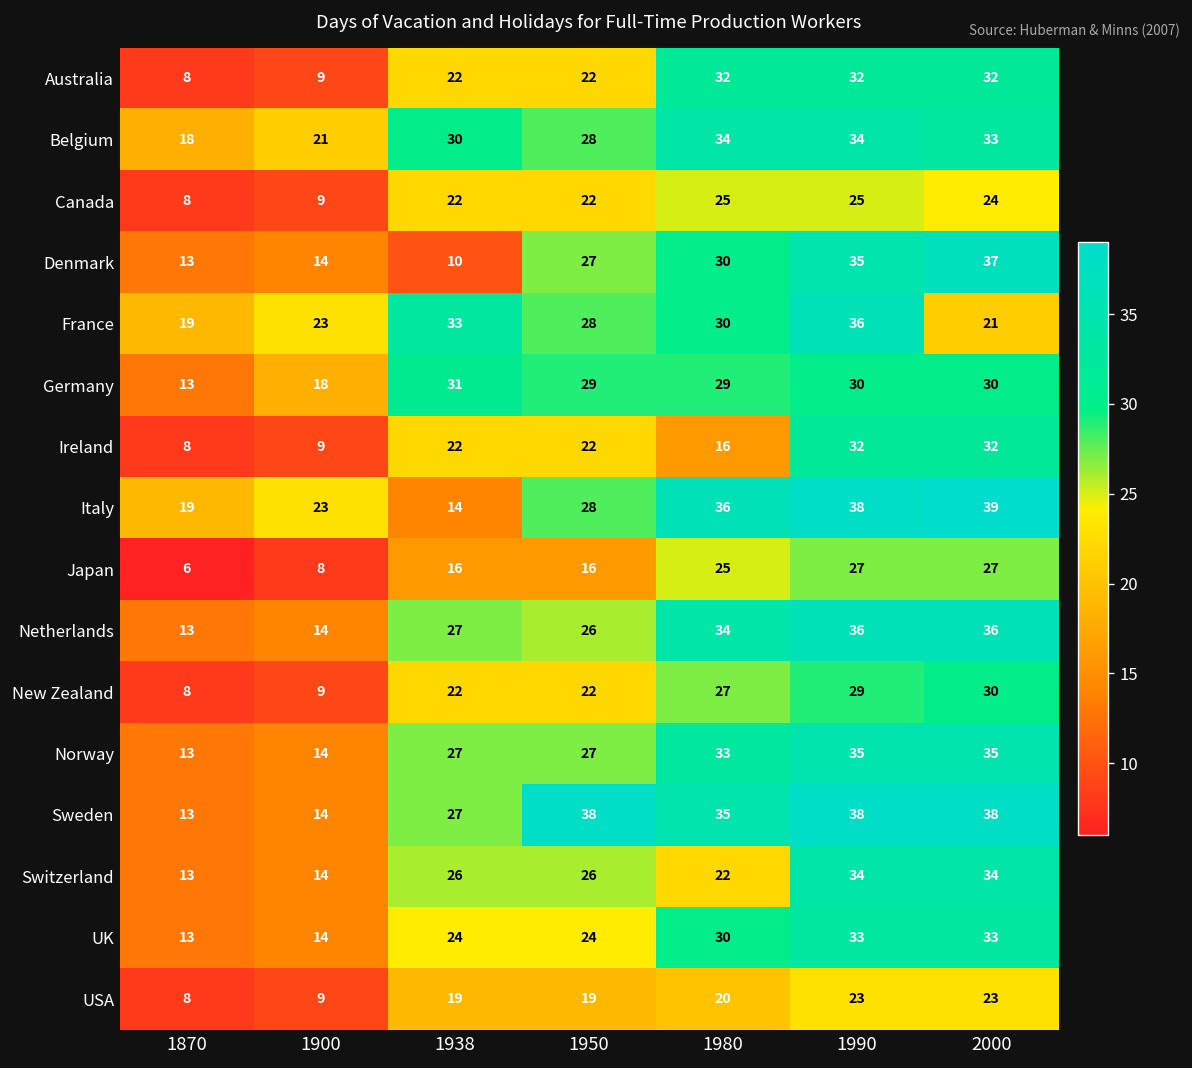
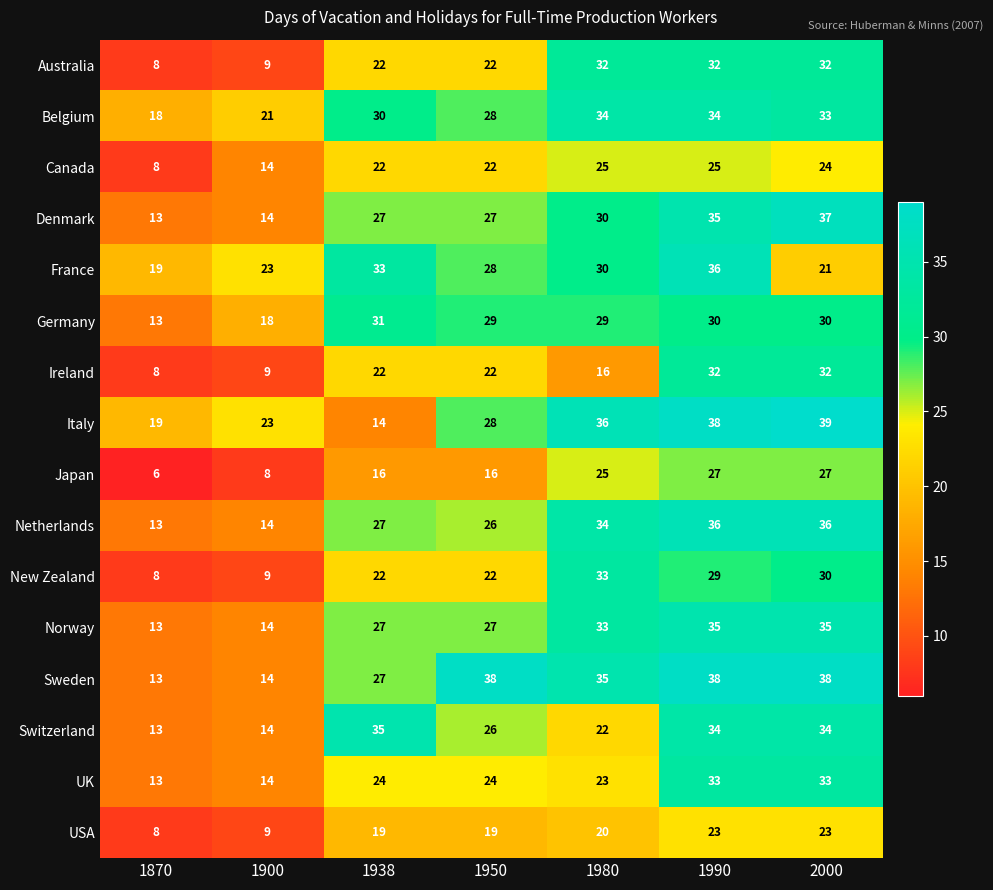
Canada, 1900: 9 -> 14
Denmark, 1938: 10 -> 27
New Zealand, 1980: 27 -> 33
Switzerland, 1938: 26 -> 35
UK, 1980: 30 -> 23
